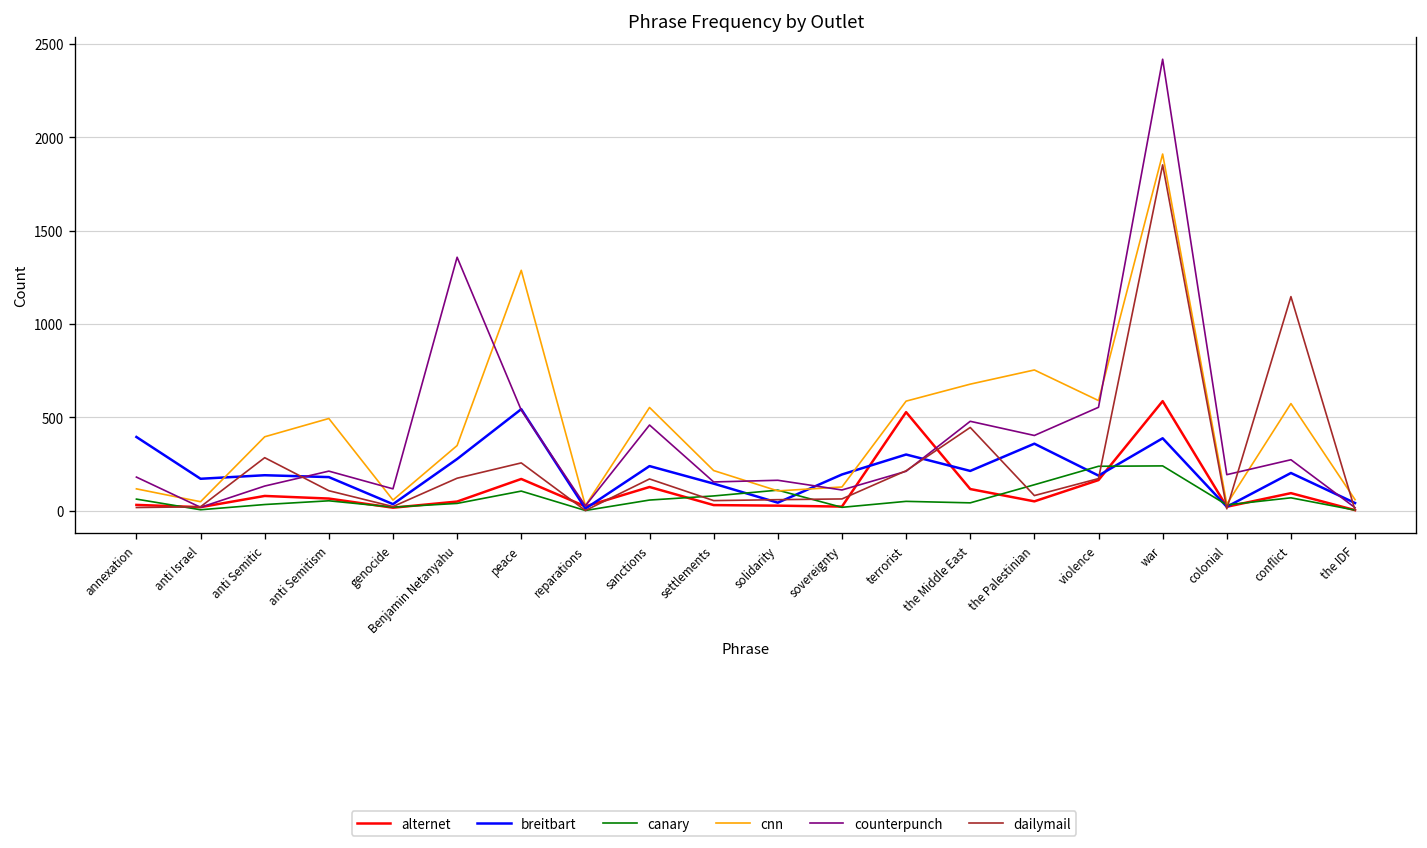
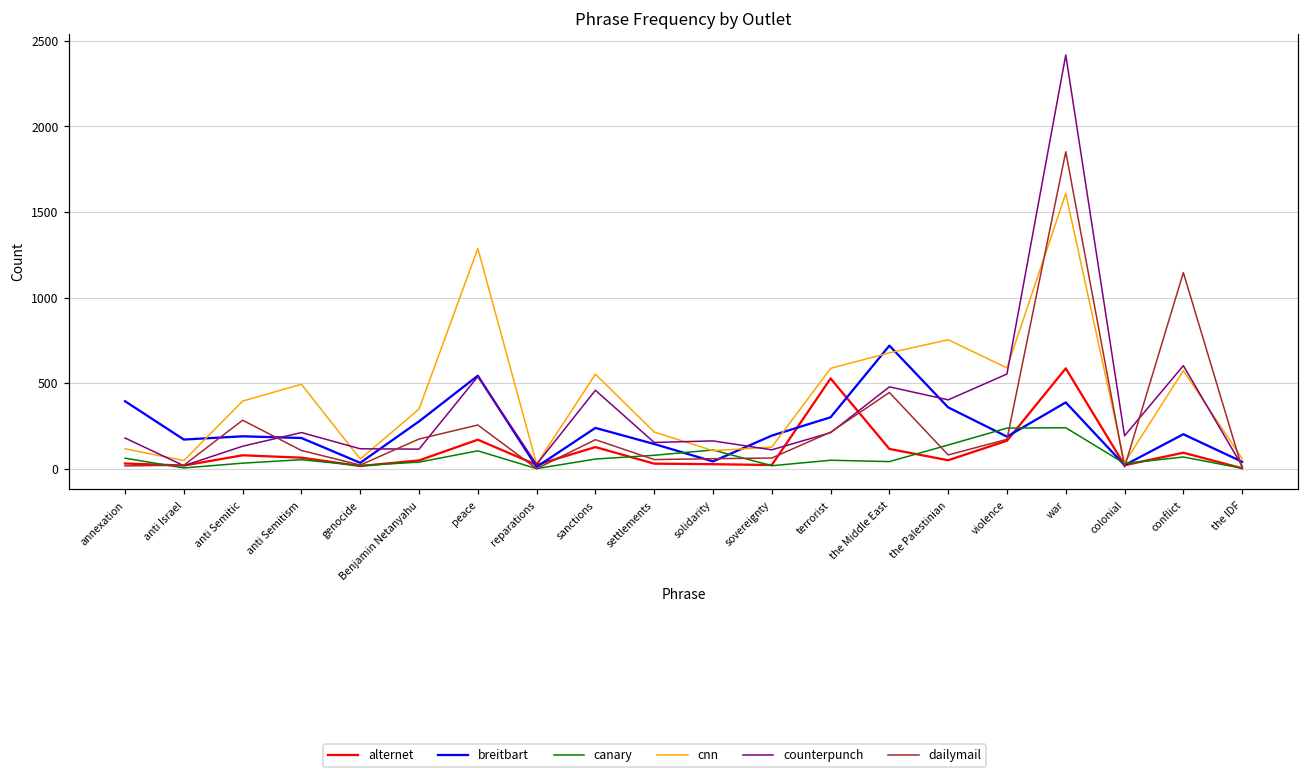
counterpunch, Benjamin Netanyahu: 1360 -> 110
breitbart, the Middle East: 210 -> 720
cnn, war: 1910 -> 1610
counterpunch, conflict: 270 -> 600
